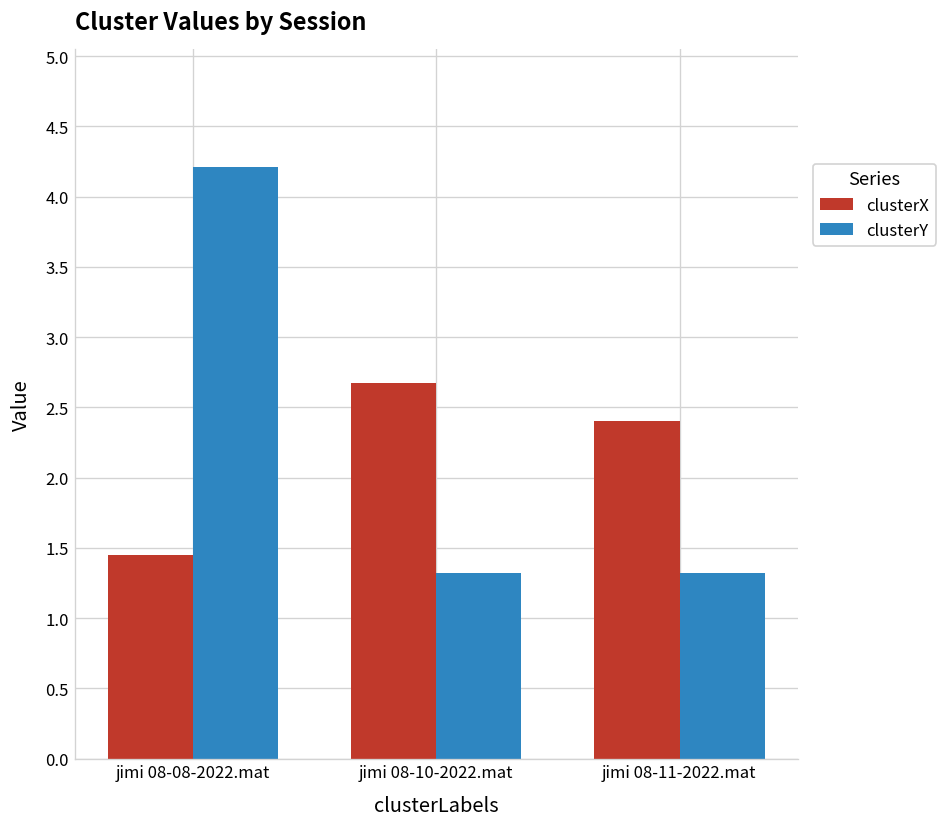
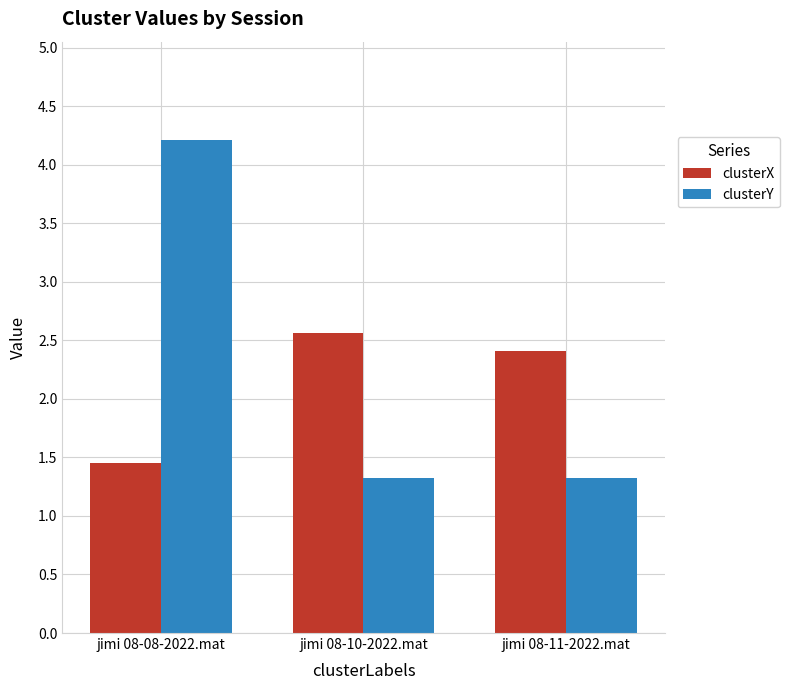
clusterX, jimi 08-10-2022.mat: 2.68 -> 2.56
